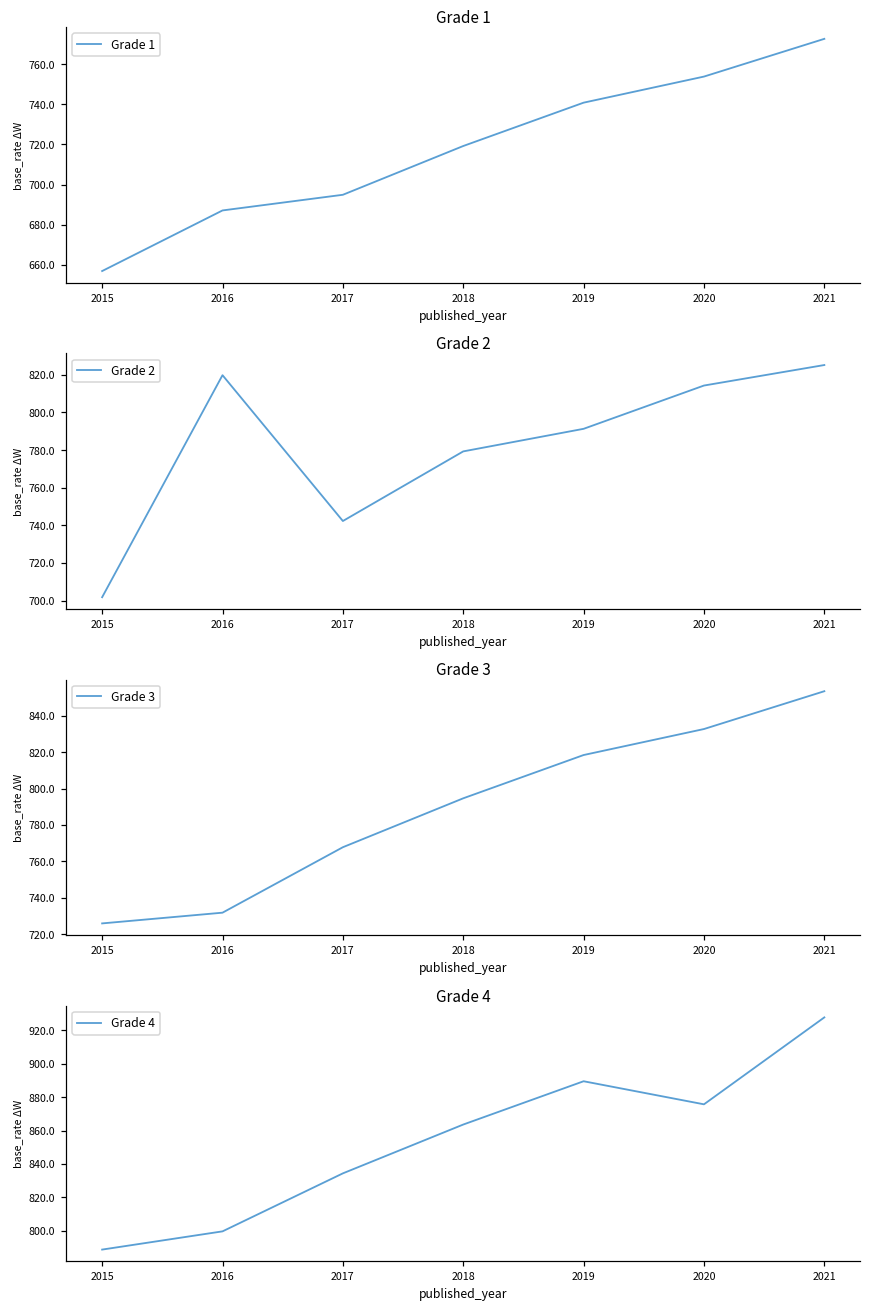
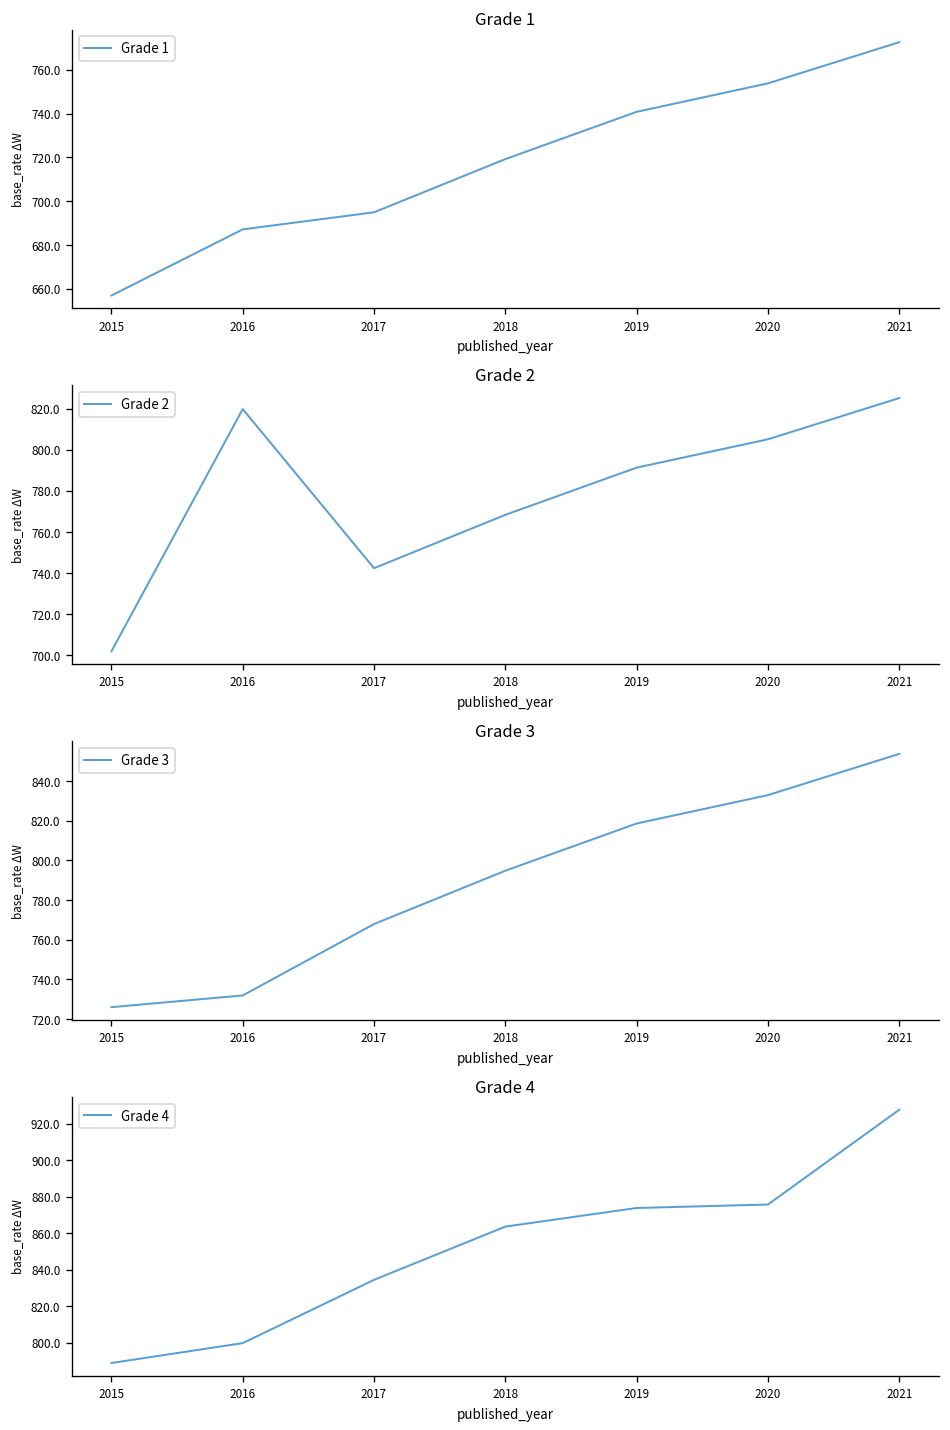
Grade 2, 2018: 779 -> 768
Grade 2, 2020: 814 -> 805
Grade 4, 2019: 890 -> 874
